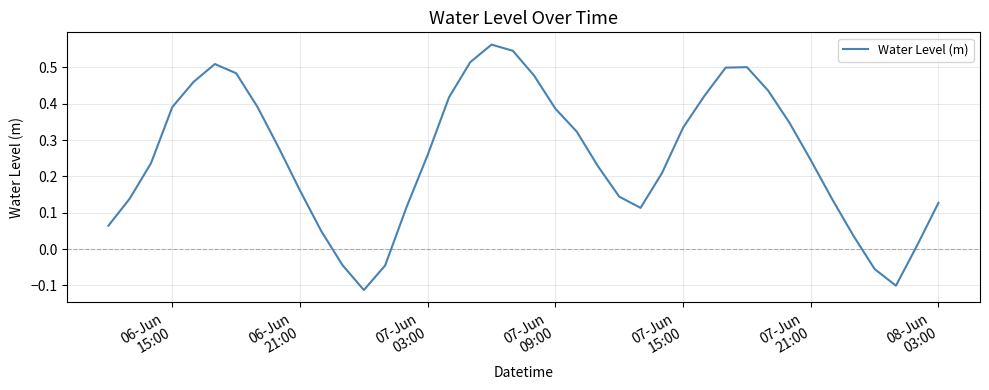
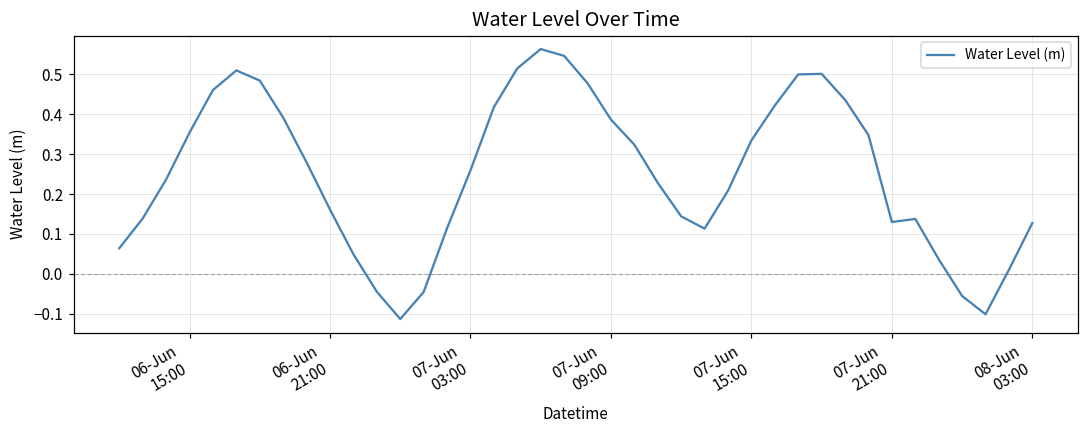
06-Jun 15:00: 0.39 -> 0.35
07-Jun 21:00: 0.24 -> 0.13
